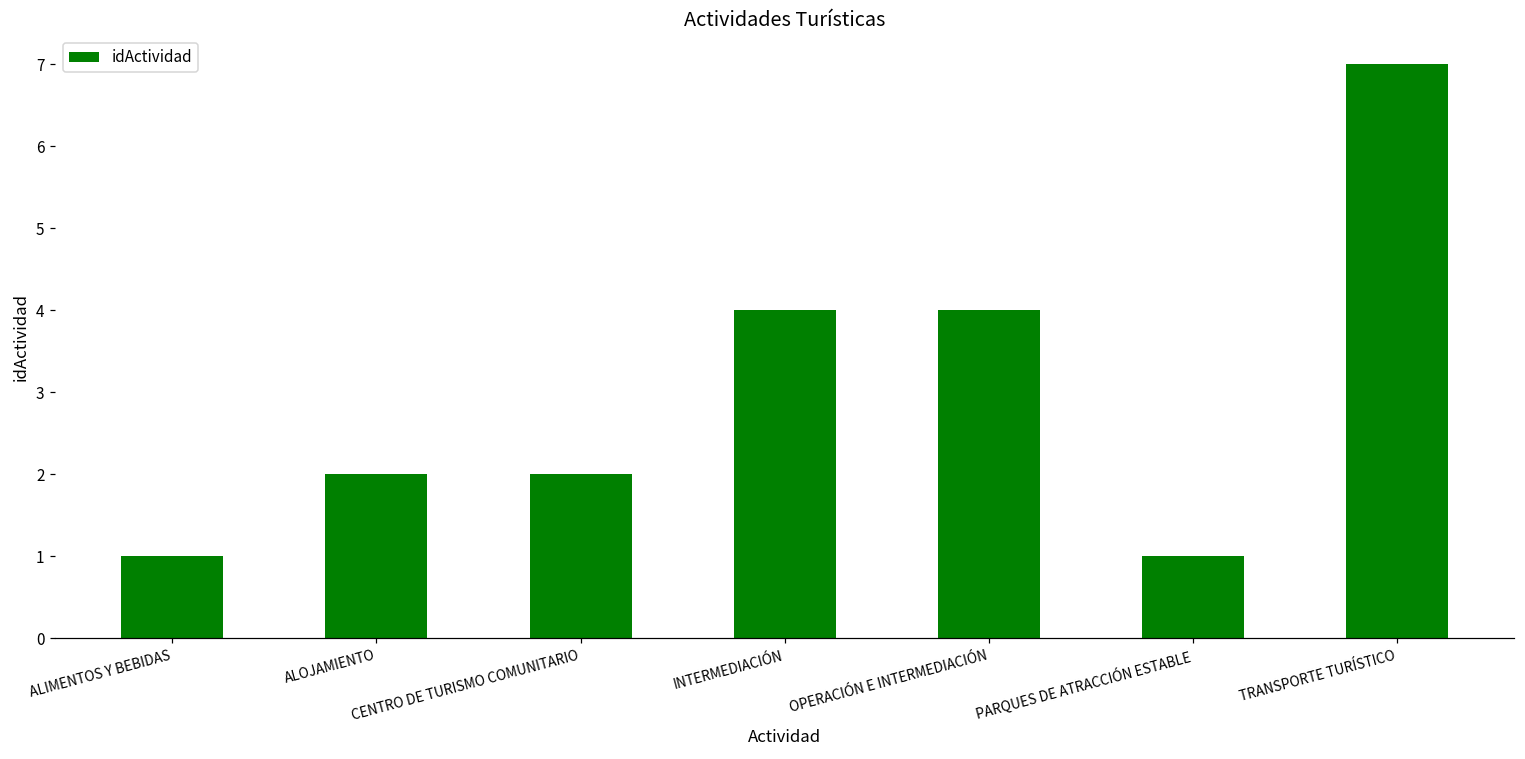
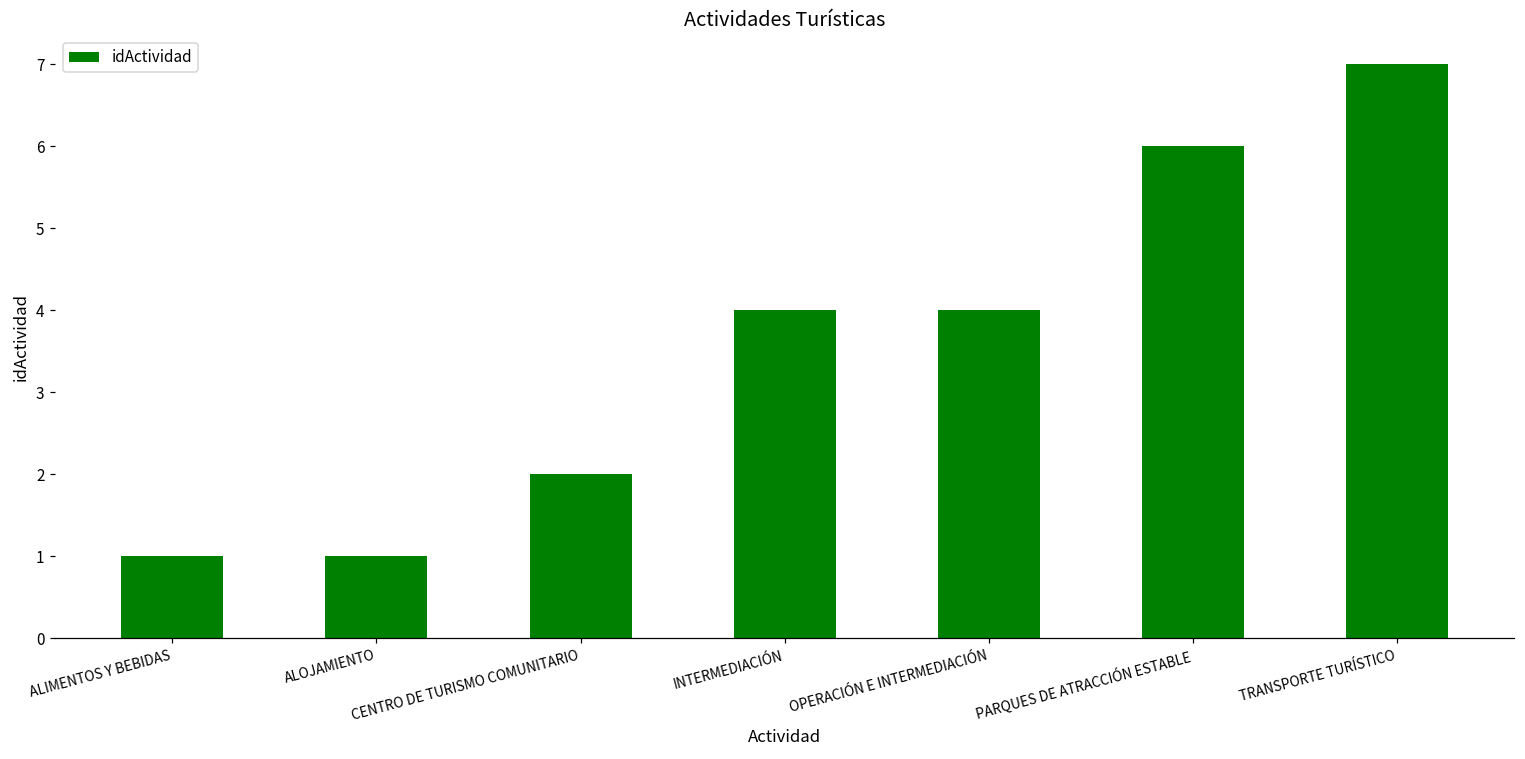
ALOJAMIENTO: 2 -> 1
PARQUES DE ATRACCIÓN ESTABLE: 1 -> 6
